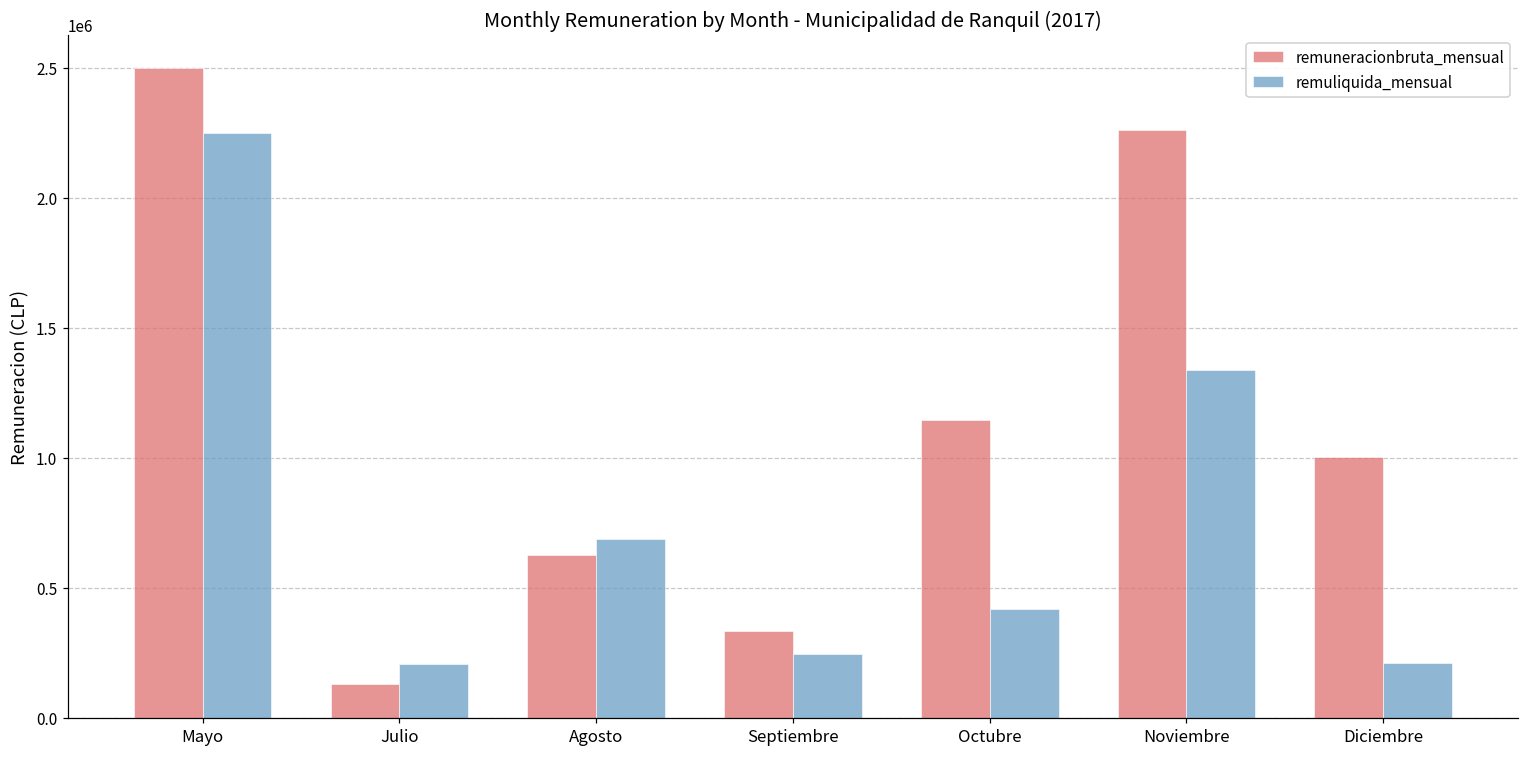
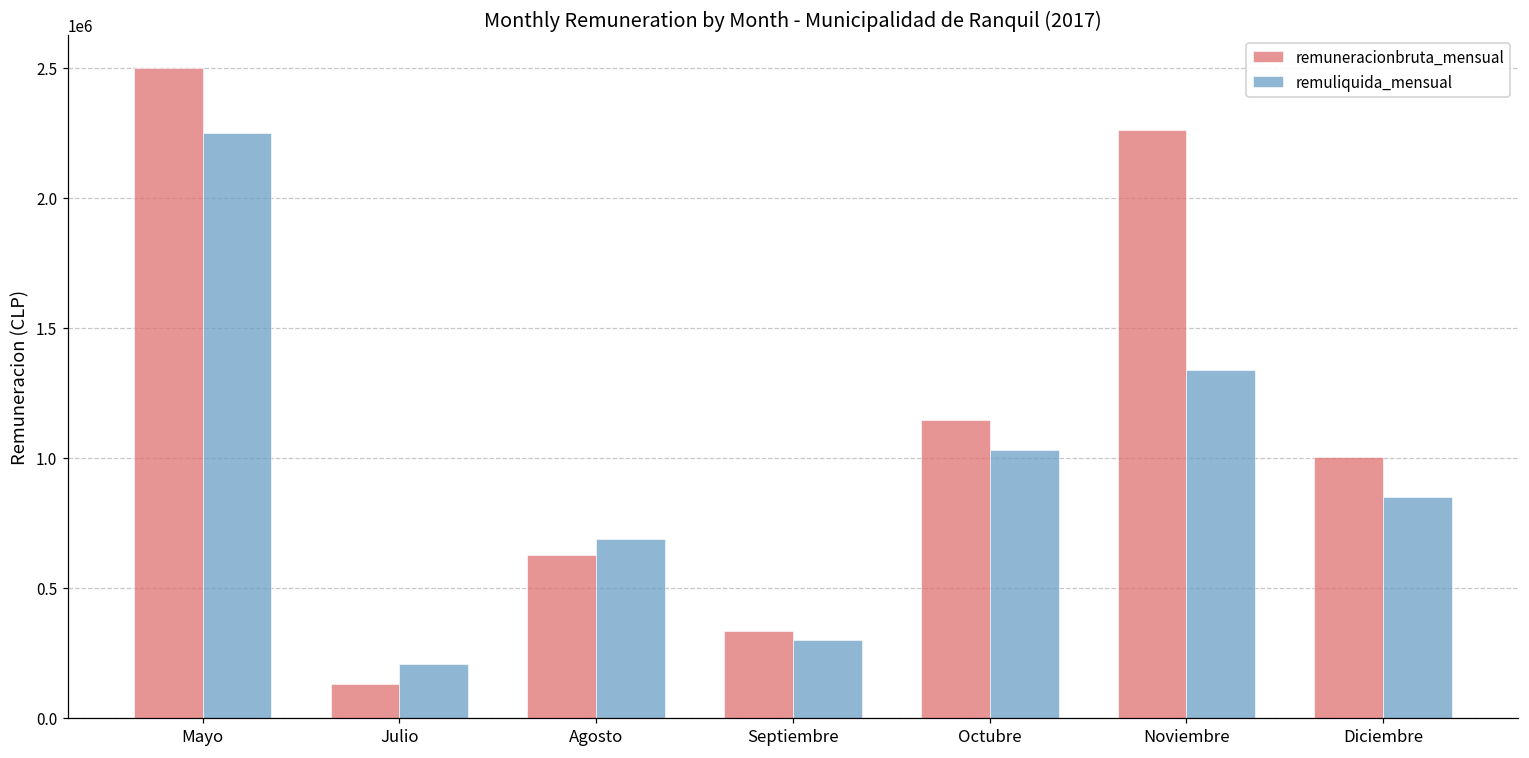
remuliquida_mensual, Septiembre: 250000 -> 300000
remuliquida_mensual, Octubre: 420000 -> 1030000
remuliquida_mensual, Diciembre: 210000 -> 850000
